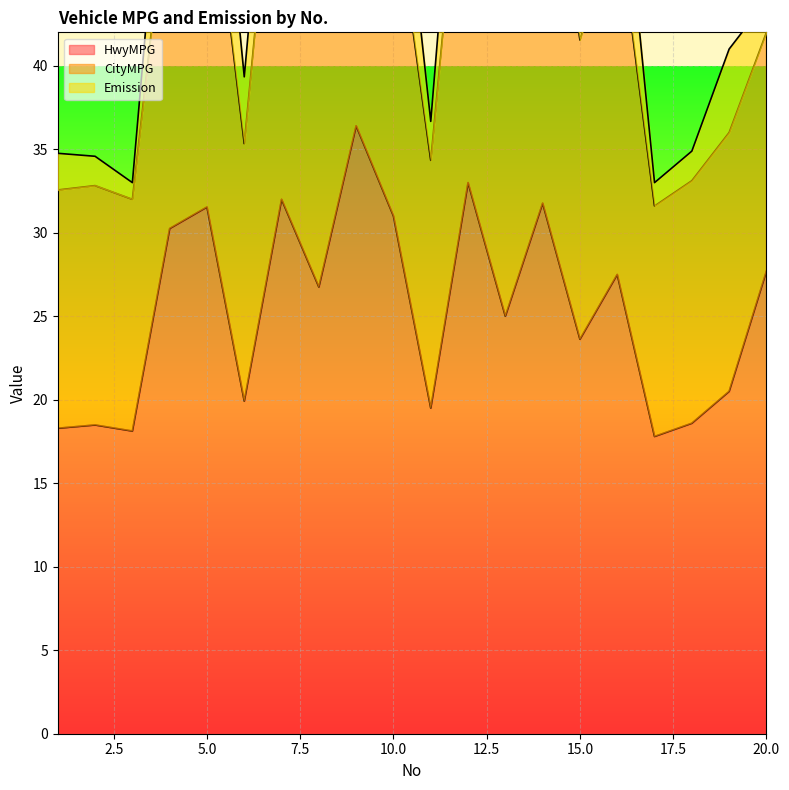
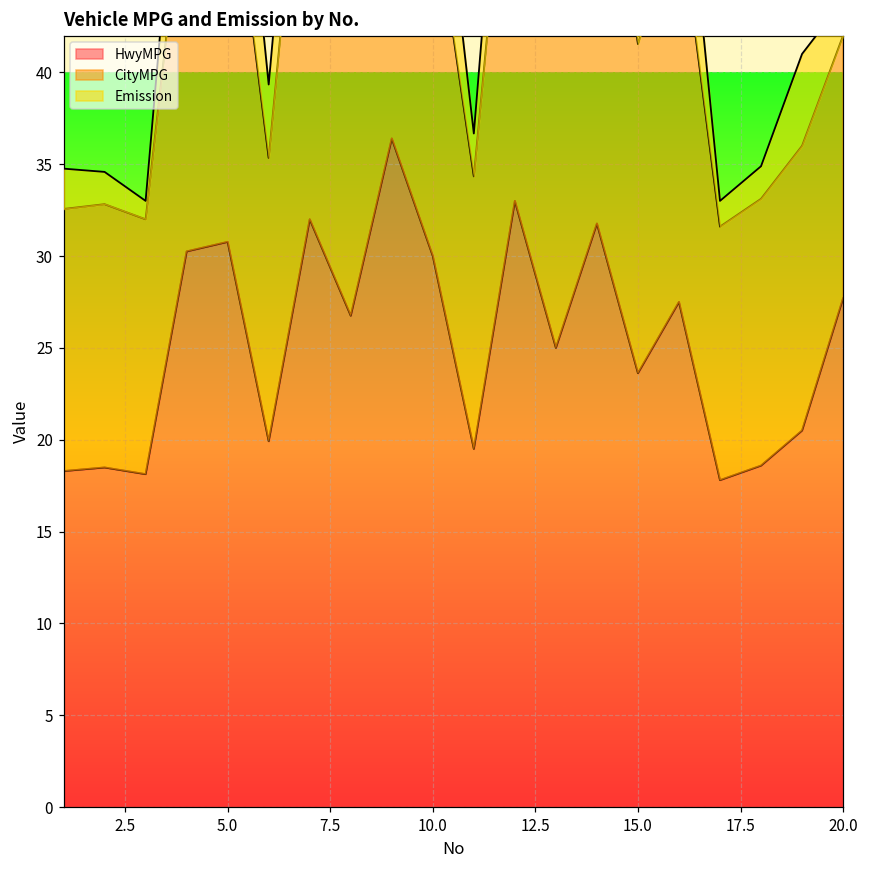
HwyMPG, 5.0: 31.5 -> 30.8
HwyMPG, 10.0: 31 -> 30
